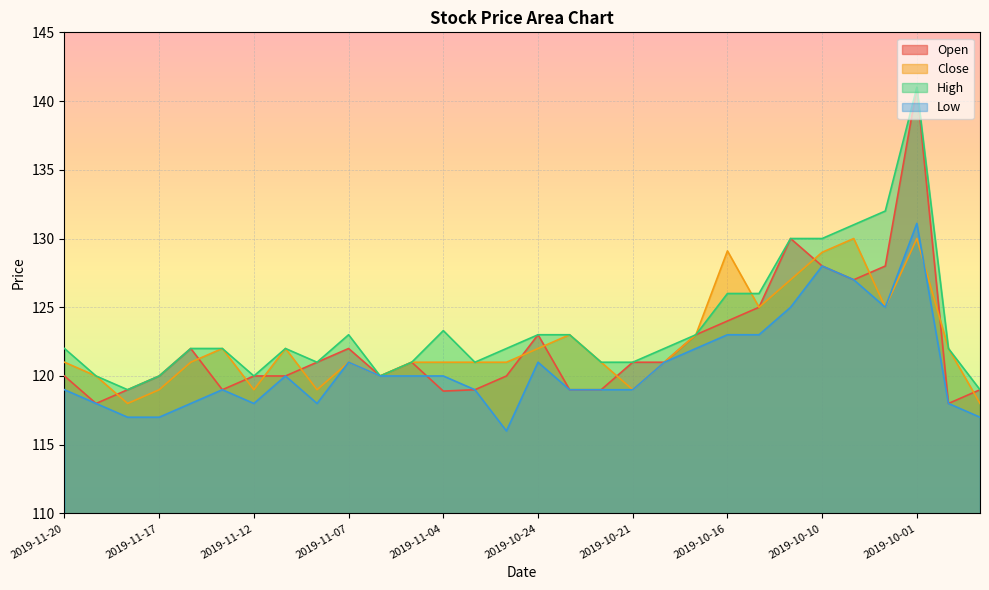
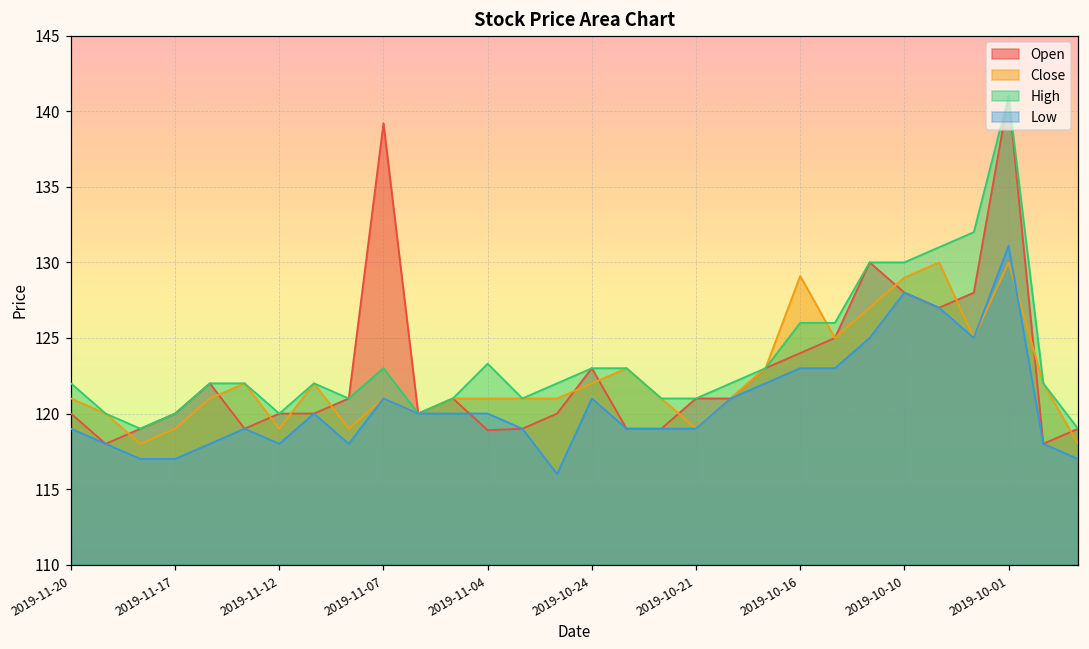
Open, 2019-11-07: 122.0 -> 139.2
